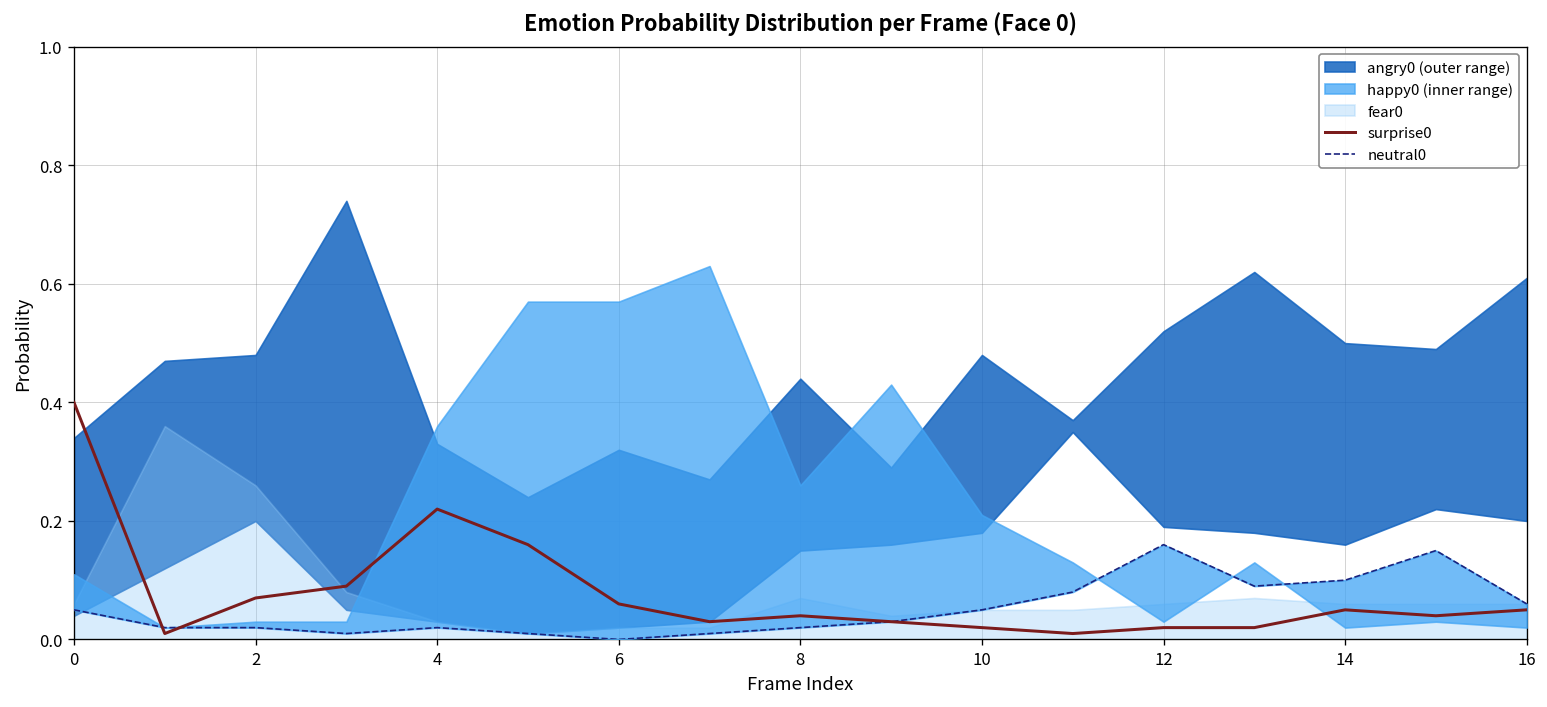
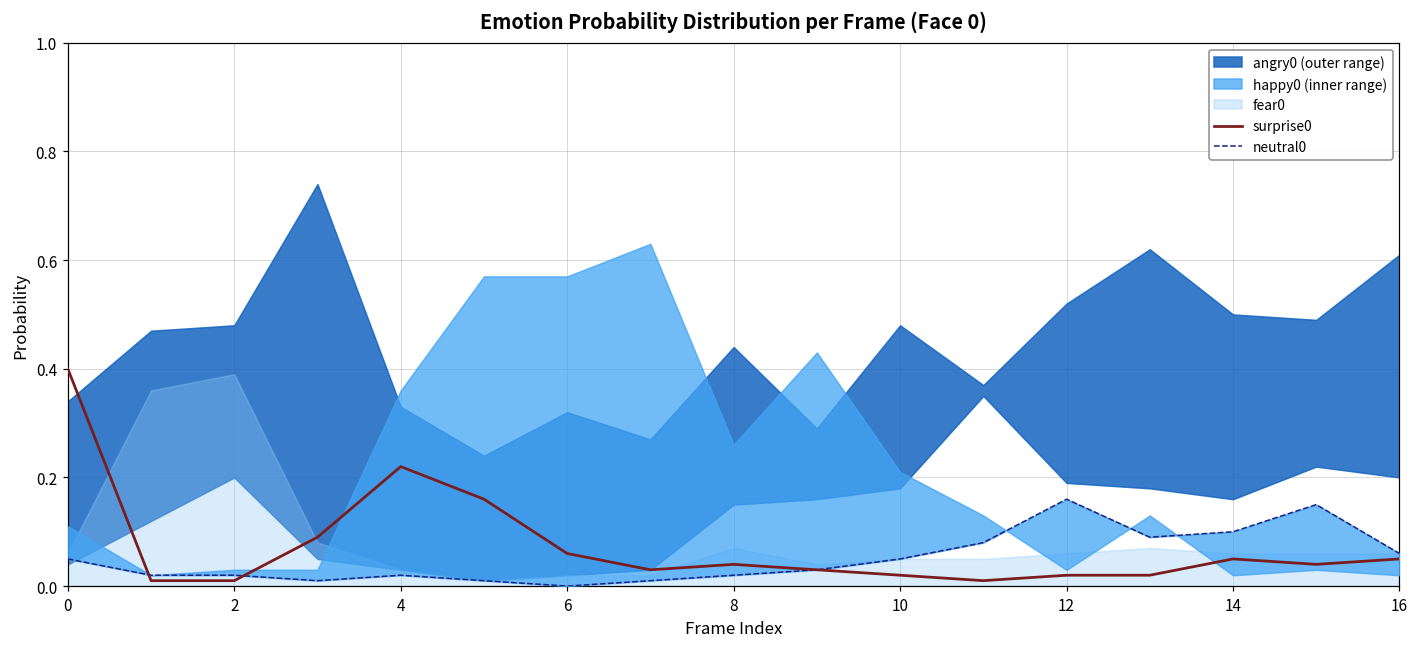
surprise0, 2: 0.07 -> 0.01
fear0, 2: 0.26 -> 0.39
